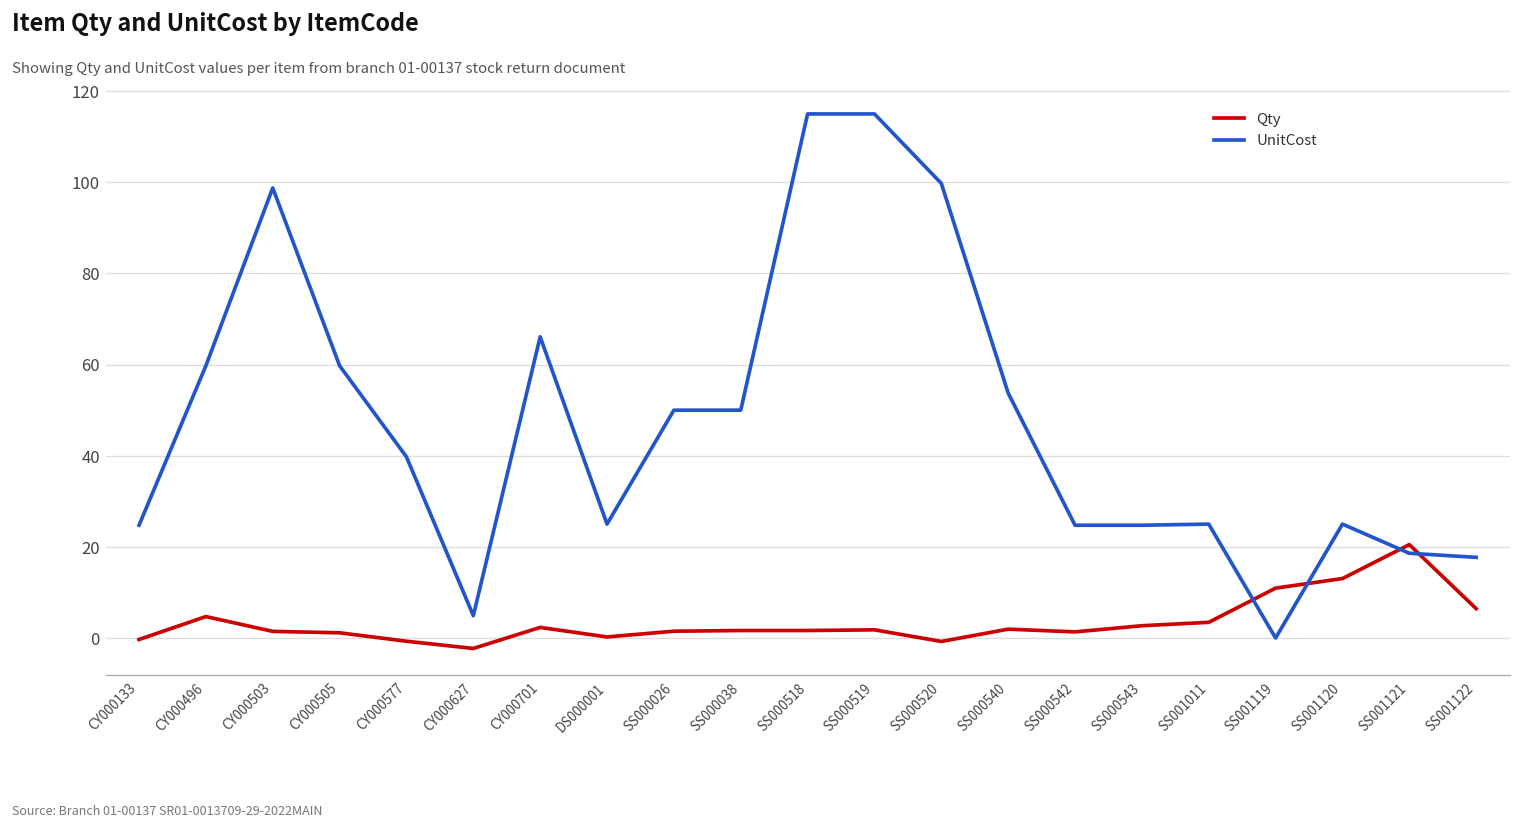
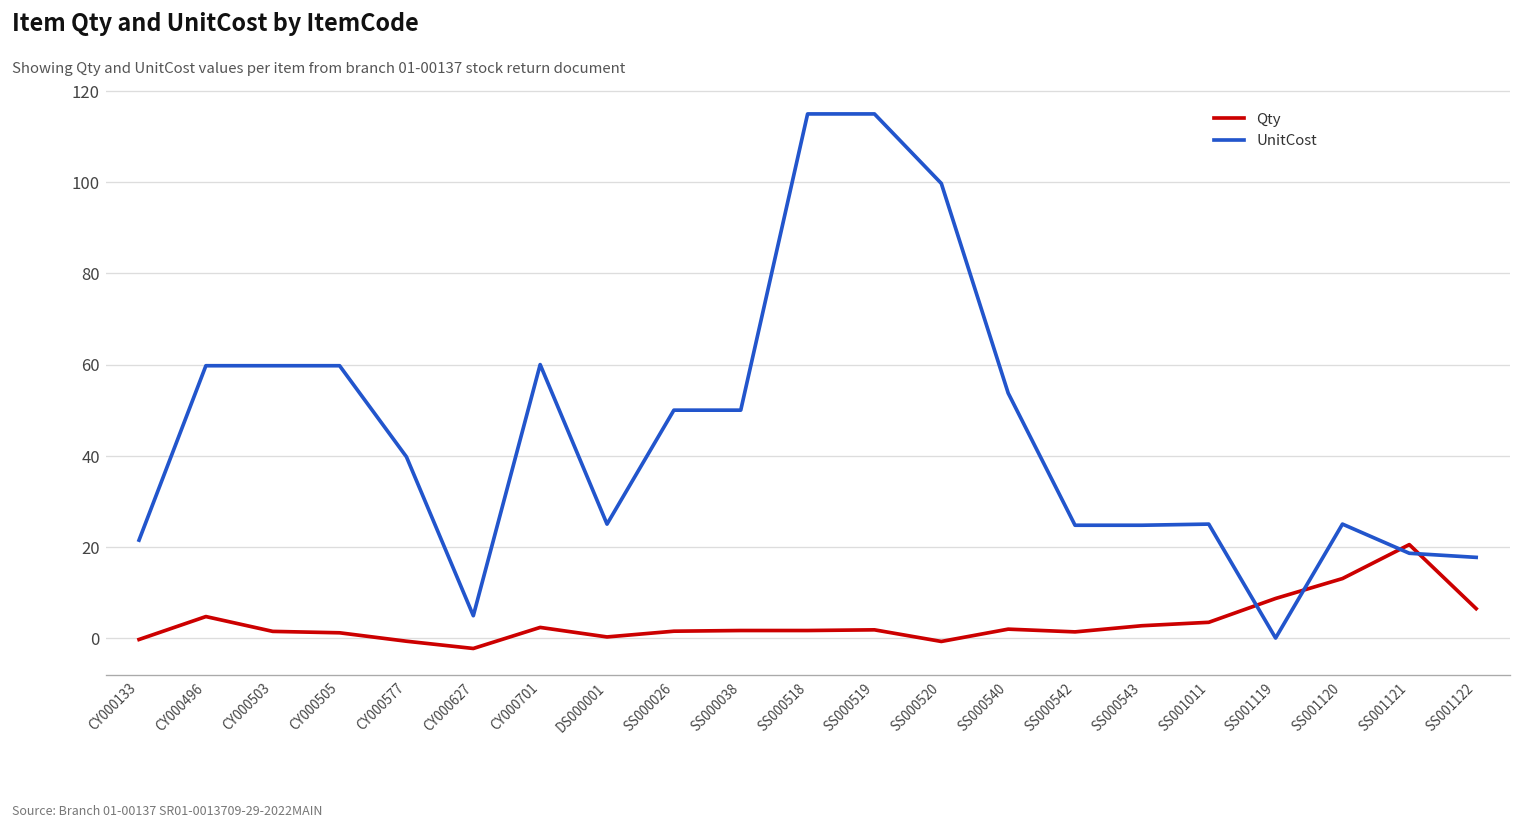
UnitCost, CY000133: 25 -> 21
UnitCost, CY000503: 99 -> 60
UnitCost, CY000701: 66 -> 60
Qty, SS001119: 11 -> 9
